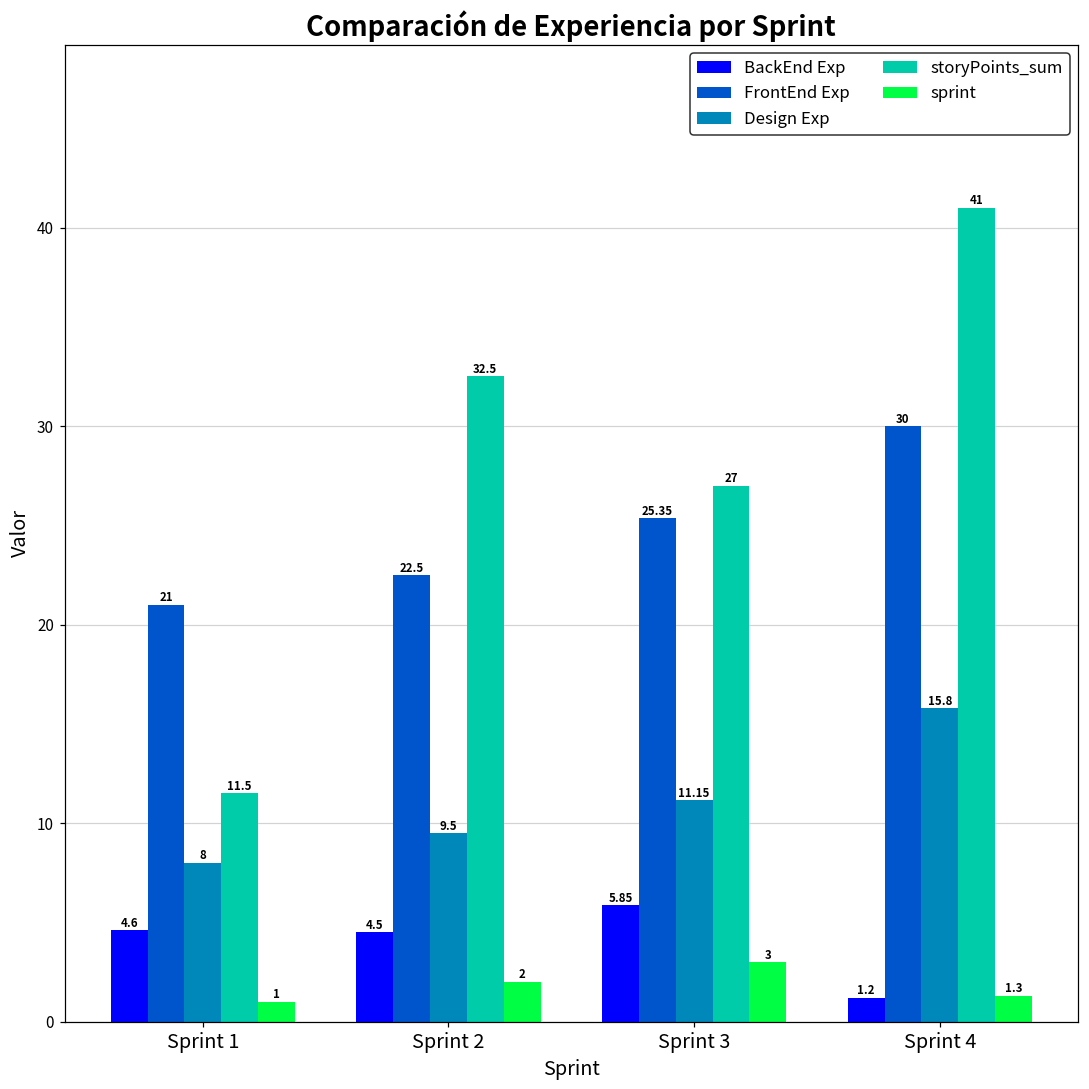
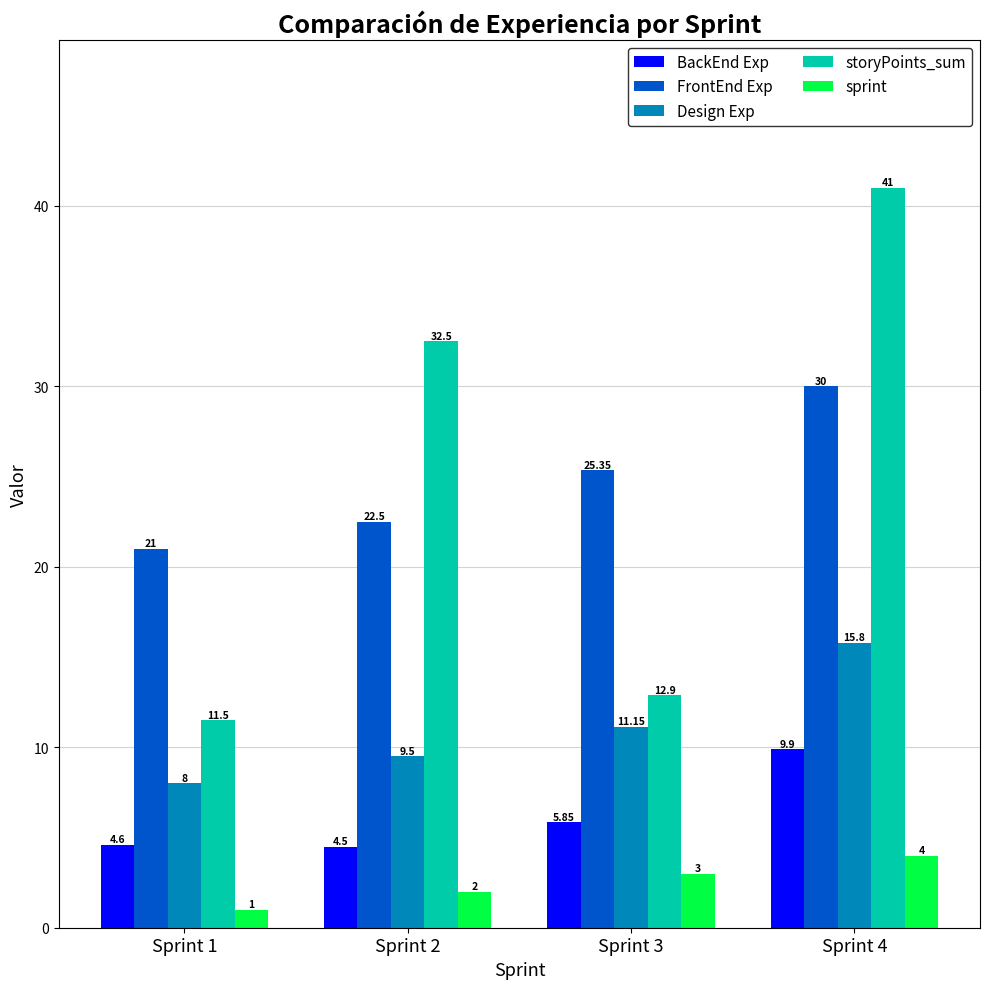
storyPoints_sum, Sprint 3: 27 -> 12.9
BackEnd Exp, Sprint 4: 1.2 -> 9.9
sprint, Sprint 4: 1.3 -> 4
